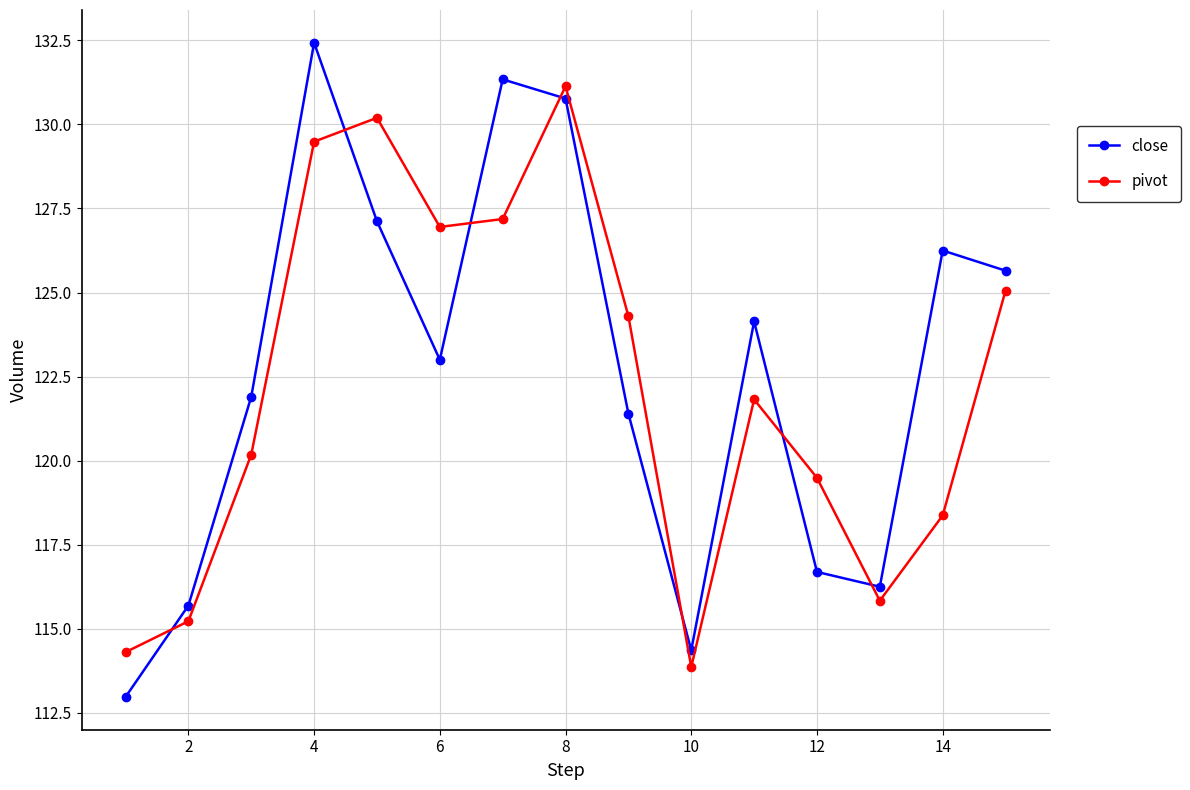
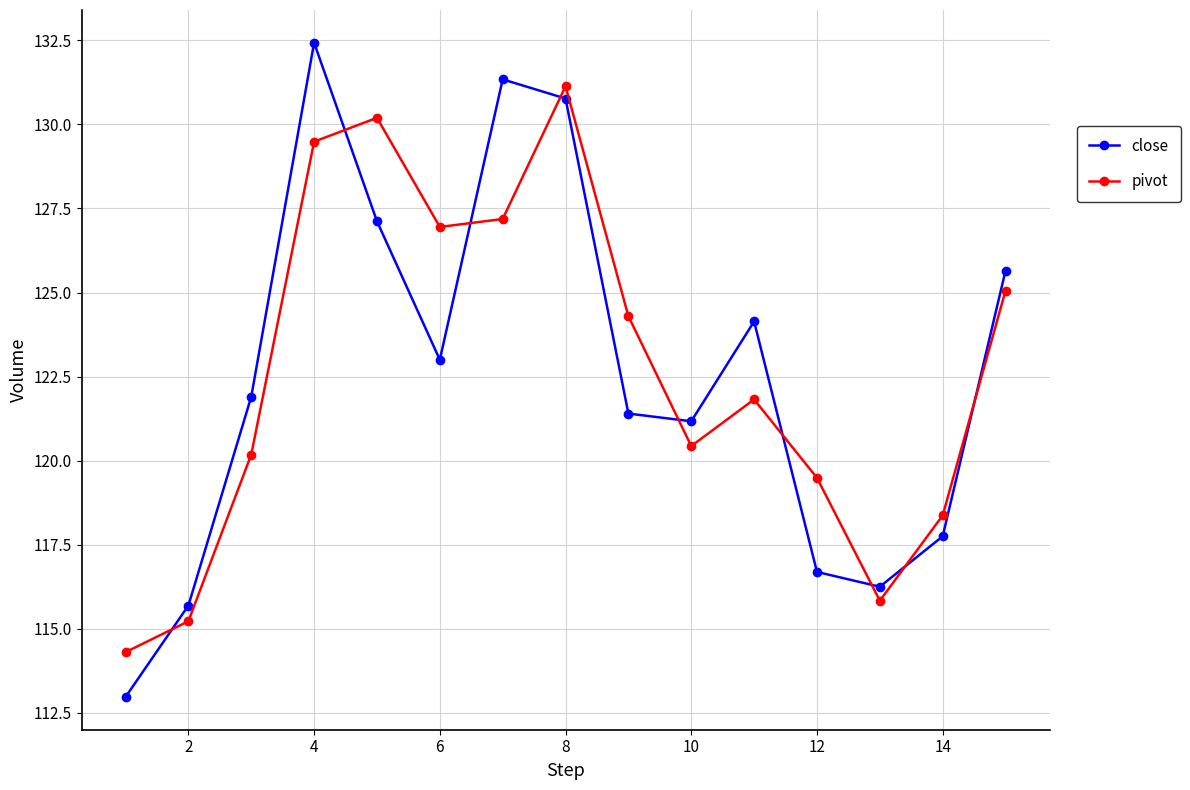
close, 10: 114.4 -> 121.2
pivot, 10: 113.9 -> 120.4
close, 14: 126.3 -> 117.8
